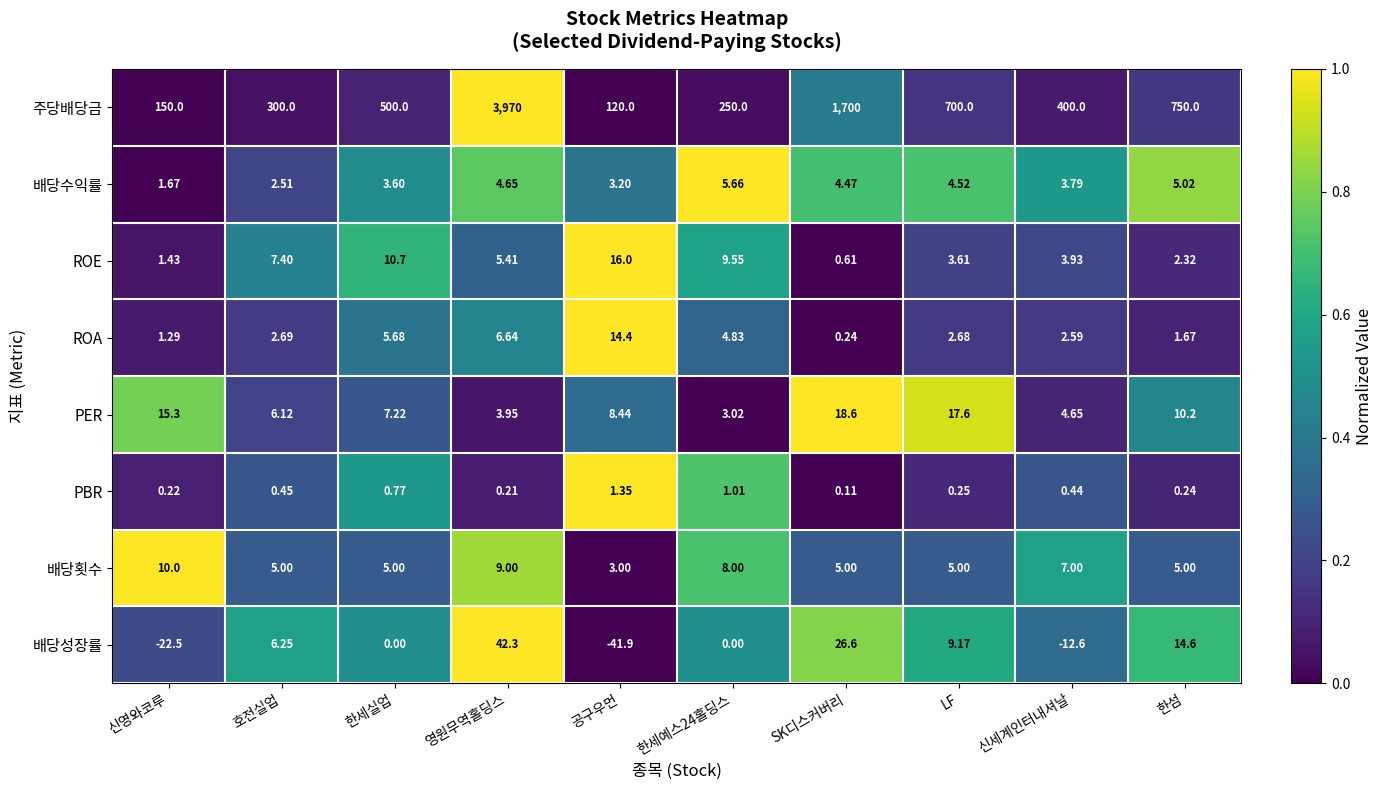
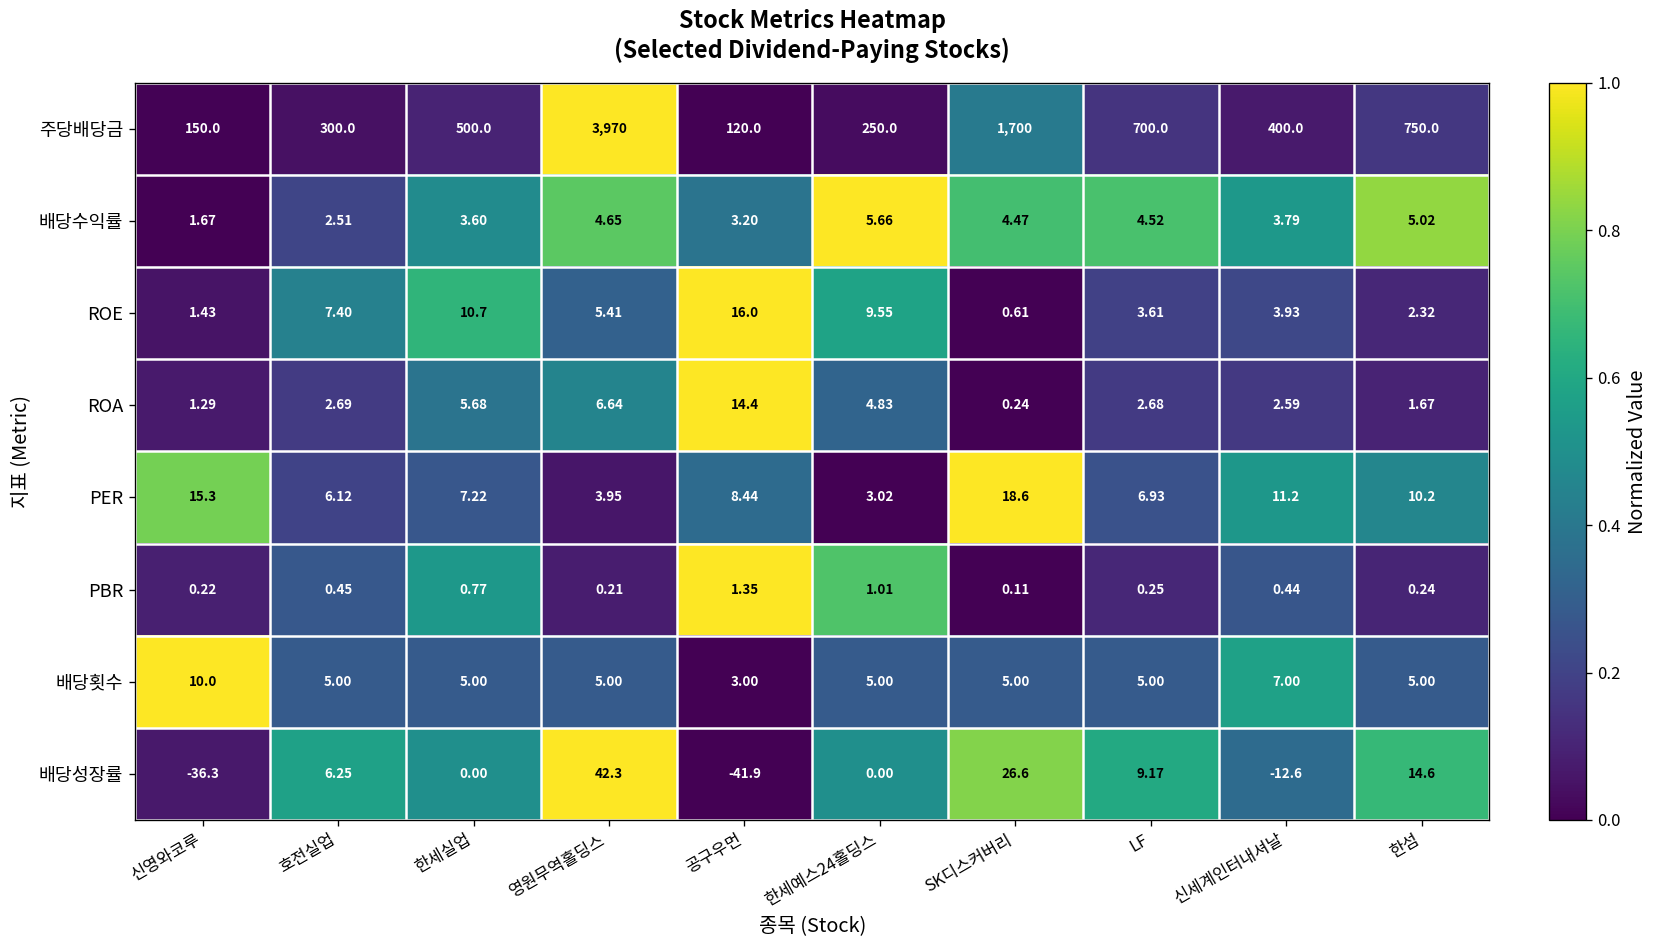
PER, LF: 17.6 -> 6.93
PER, 신세계인터내셔날: 4.65 -> 11.2
배당횟수, 영원무역홀딩스: 9.00 -> 5.00
배당횟수, 한세예스24홀딩스: 8.00 -> 5.00
배당성장률, 신영와코루: -22.5 -> -36.3
